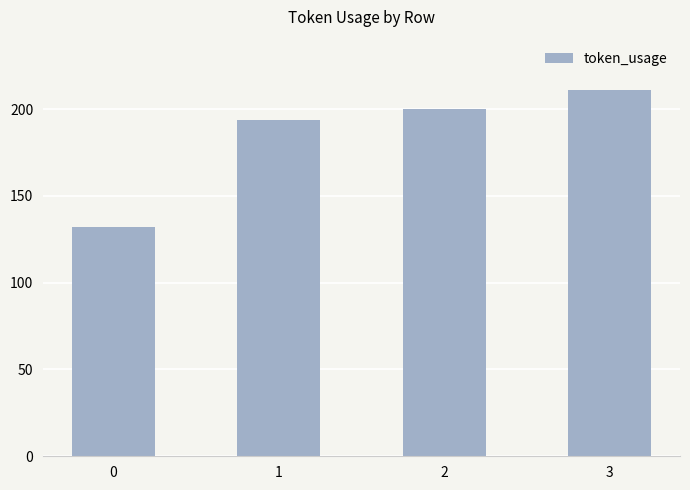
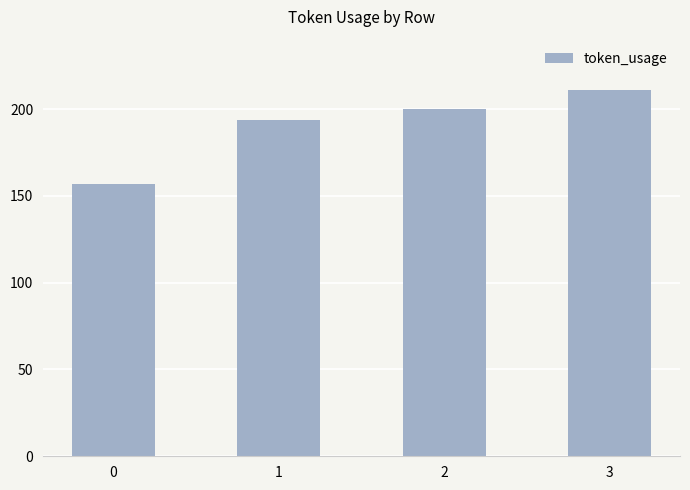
0: 132 -> 157
